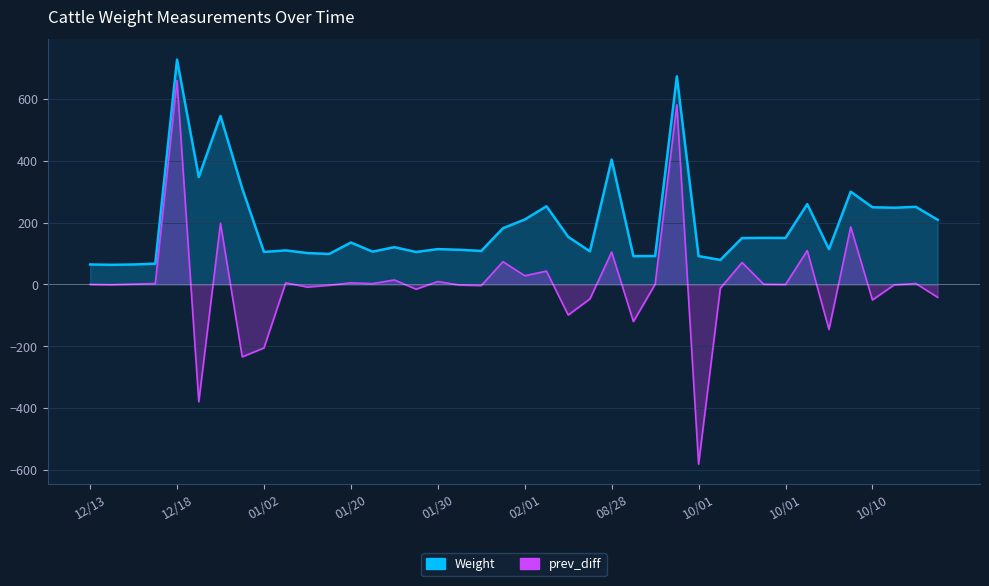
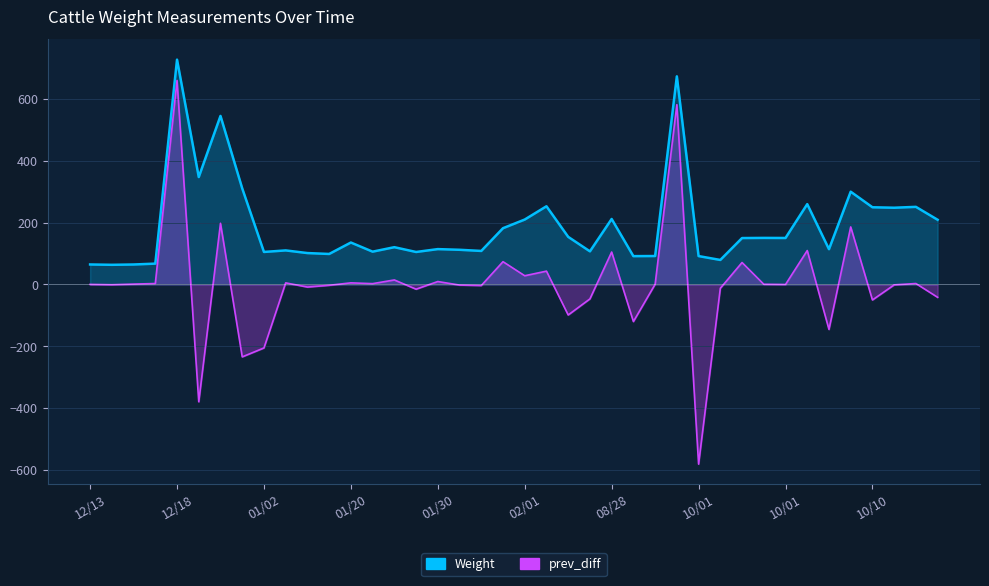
Weight, 08/28: 400 -> 210
